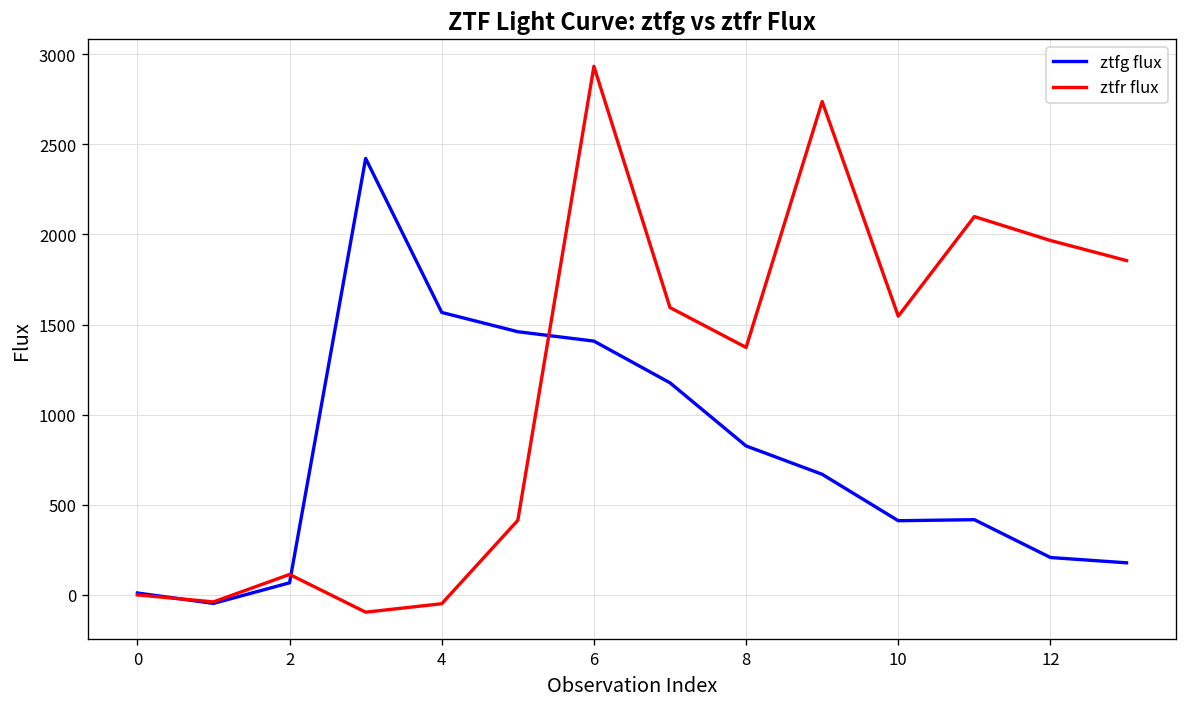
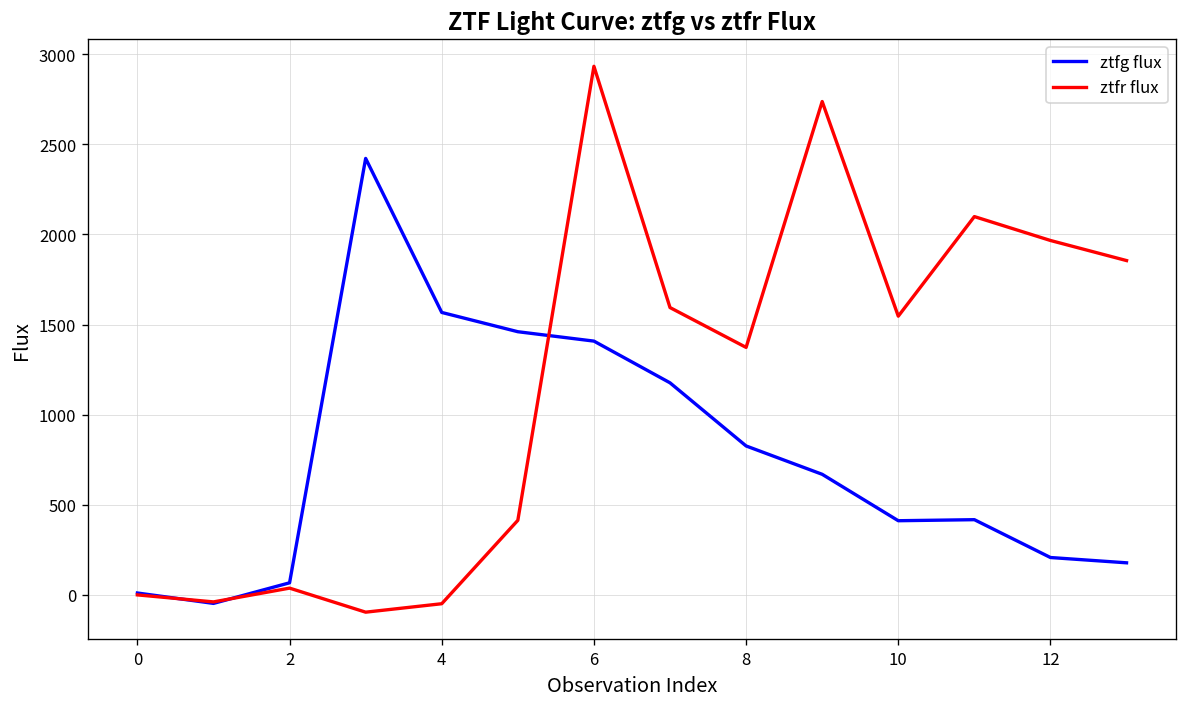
ztfr flux, 2: 110 -> 40
